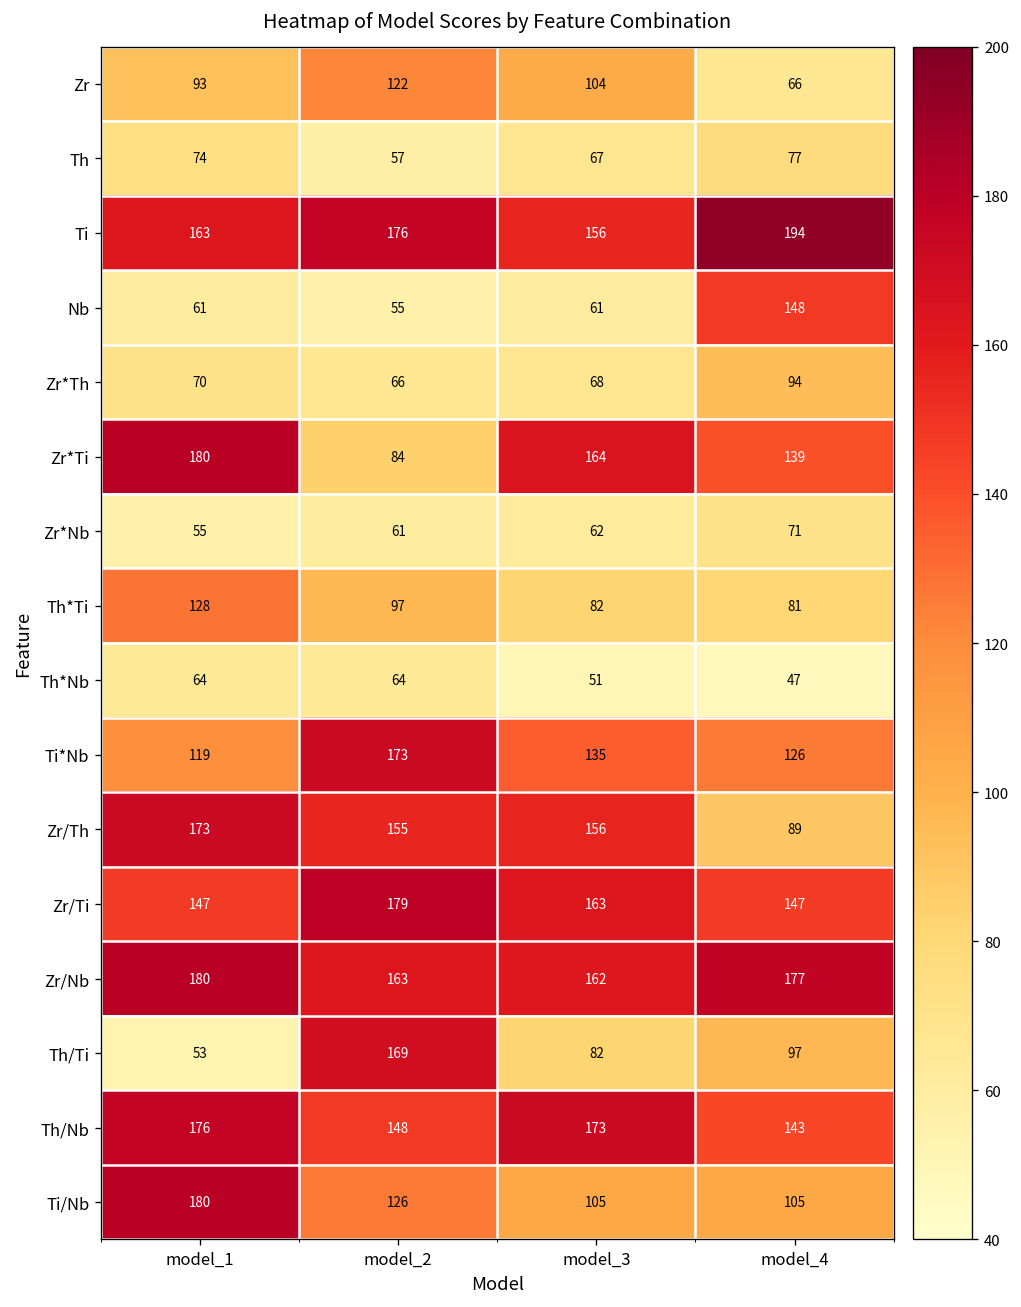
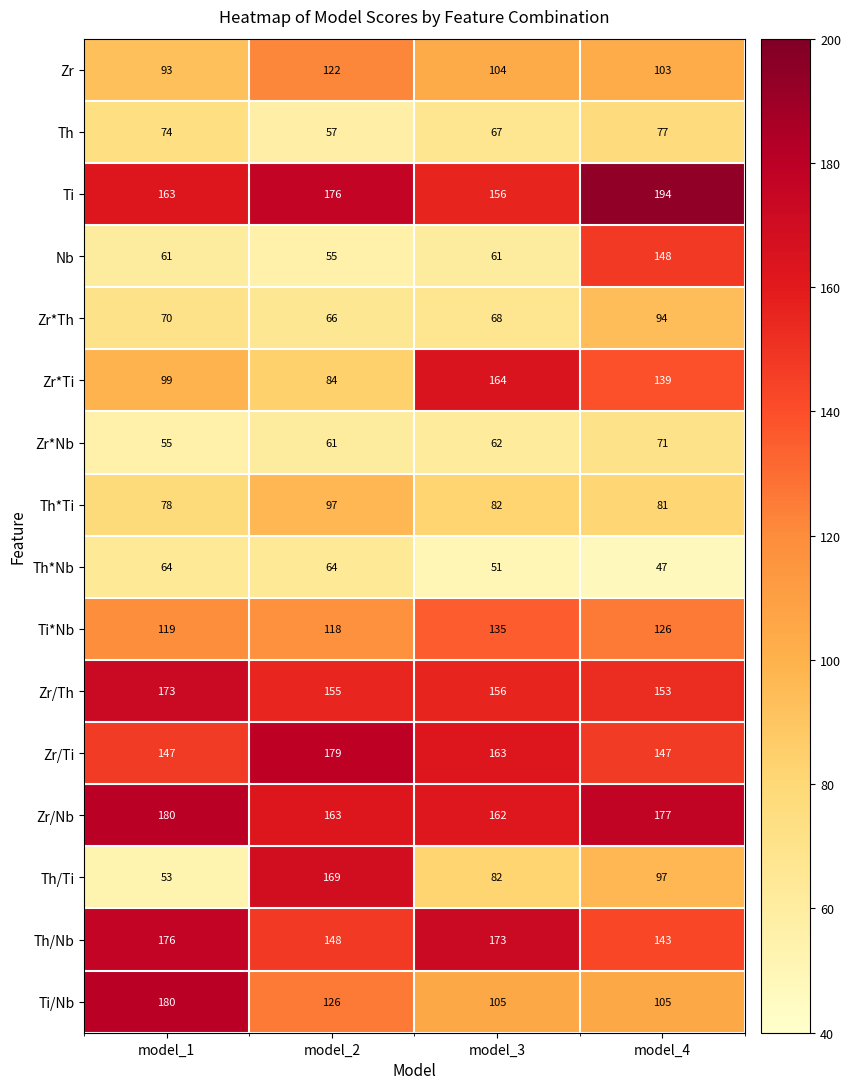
Zr, model_4: 66 -> 103
Zr*Ti, model_1: 180 -> 99
Th*Ti, model_1: 128 -> 78
Ti*Nb, model_2: 173 -> 118
Zr/Th, model_4: 89 -> 153
